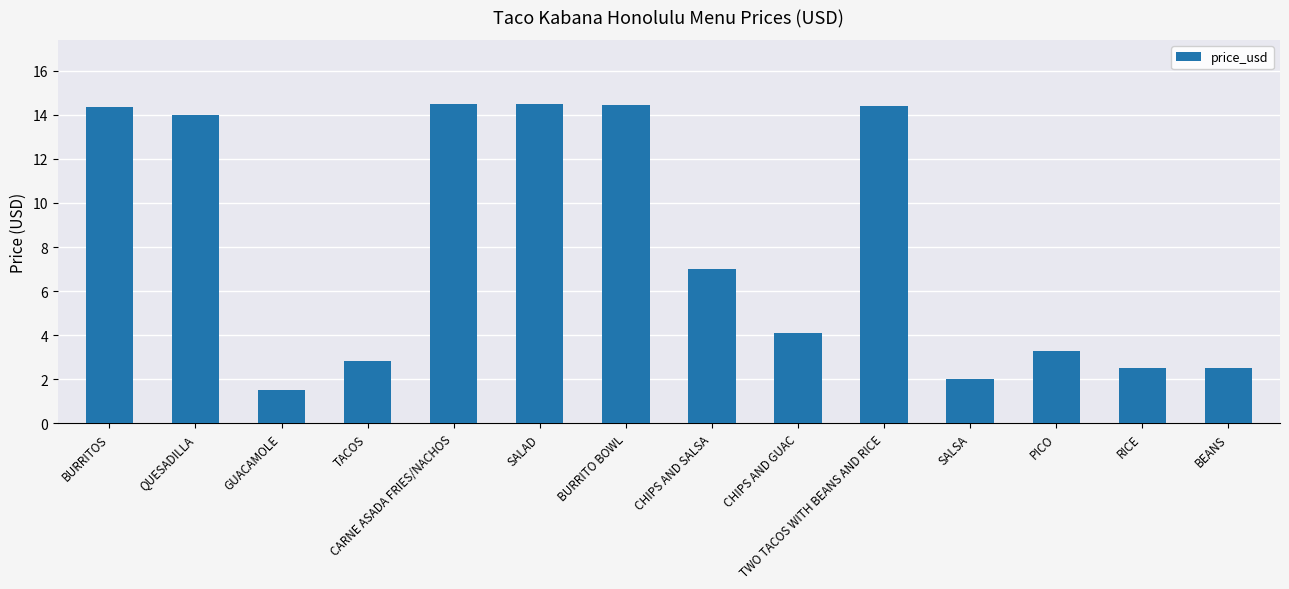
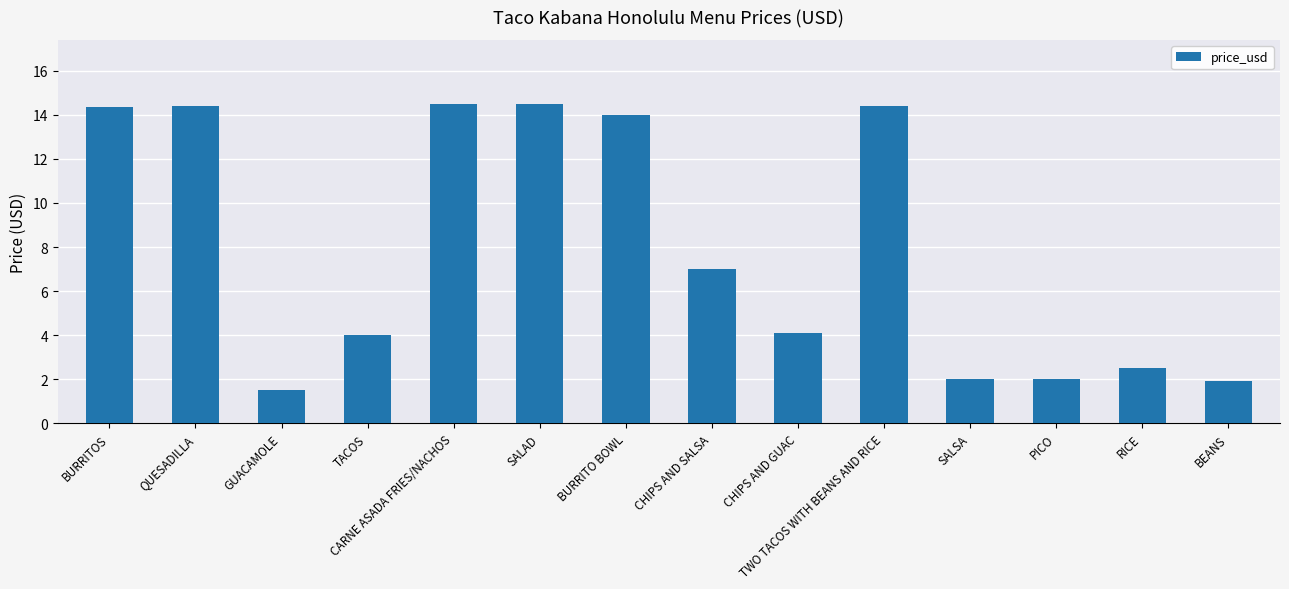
QUESADILLA: 14.0 -> 14.4
TACOS: 2.8 -> 4.0
BURRITO BOWL: 14.4 -> 14.0
PICO: 3.3 -> 2.0
BEANS: 2.5 -> 1.9
